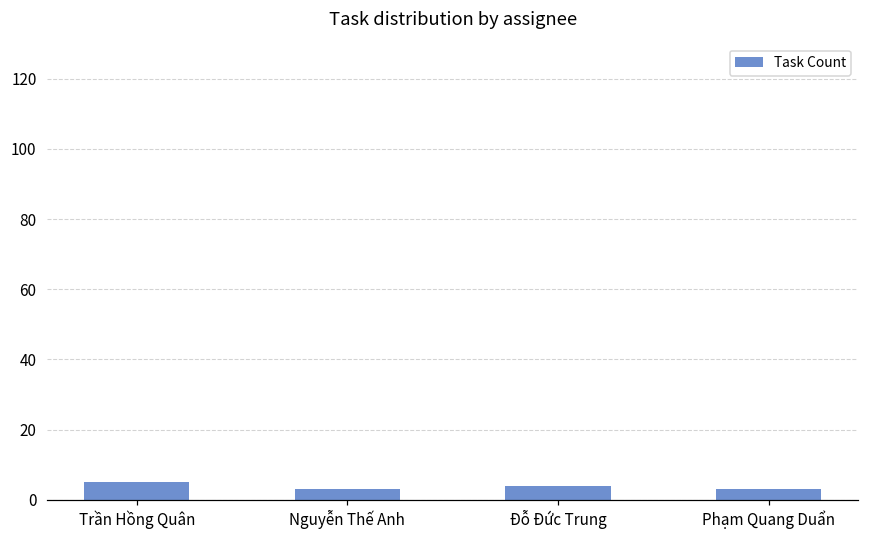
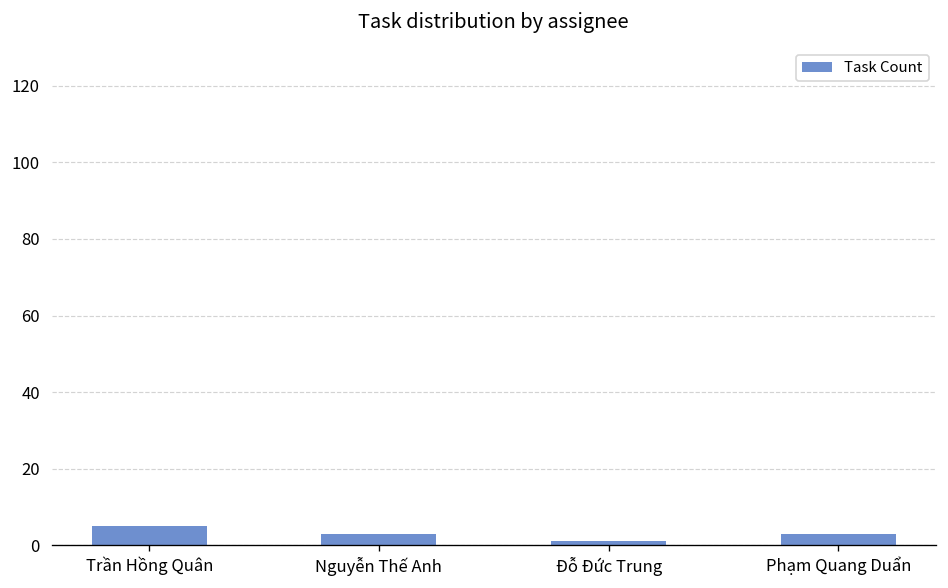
Đỗ Đức Trung: 4 -> 1
